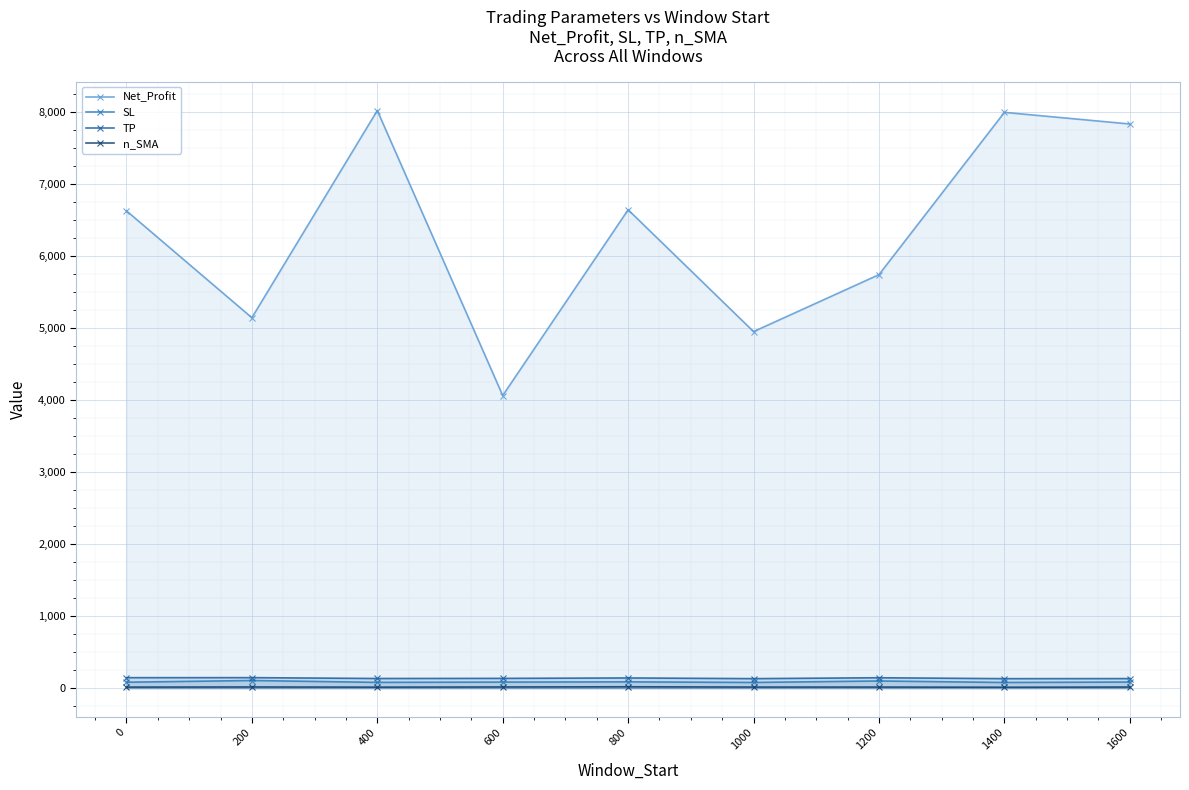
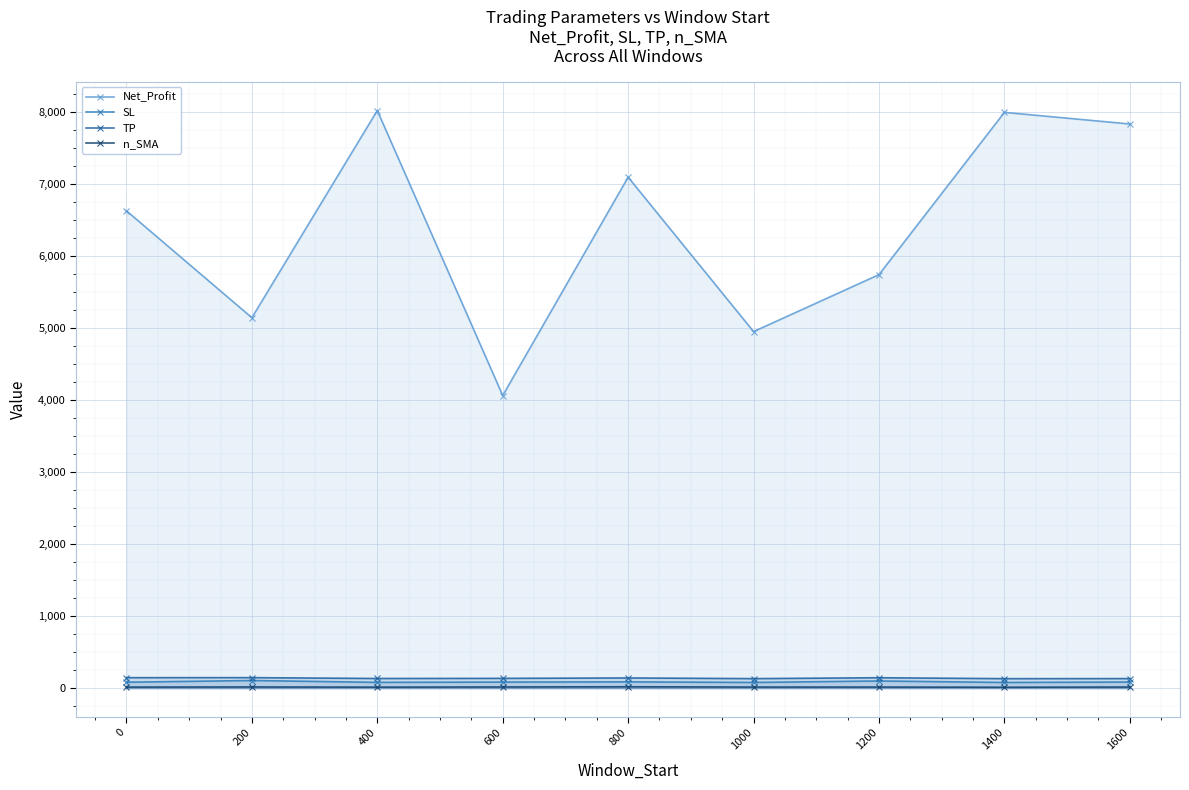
Net_Profit, 800: 6,600 -> 7,100
